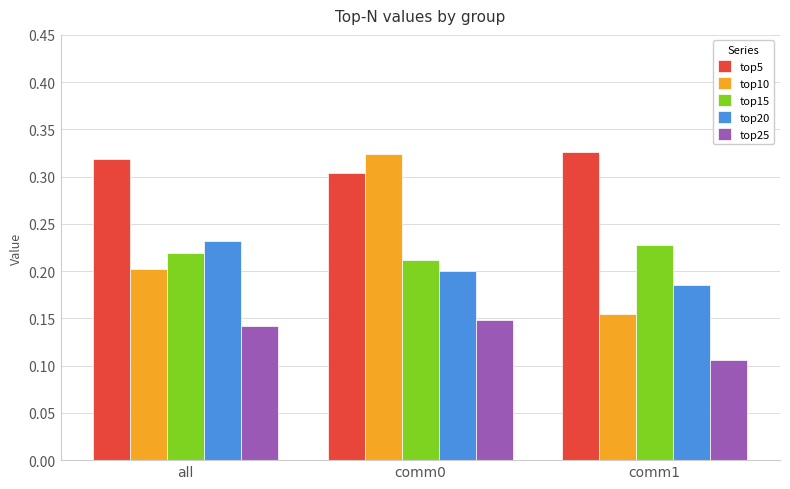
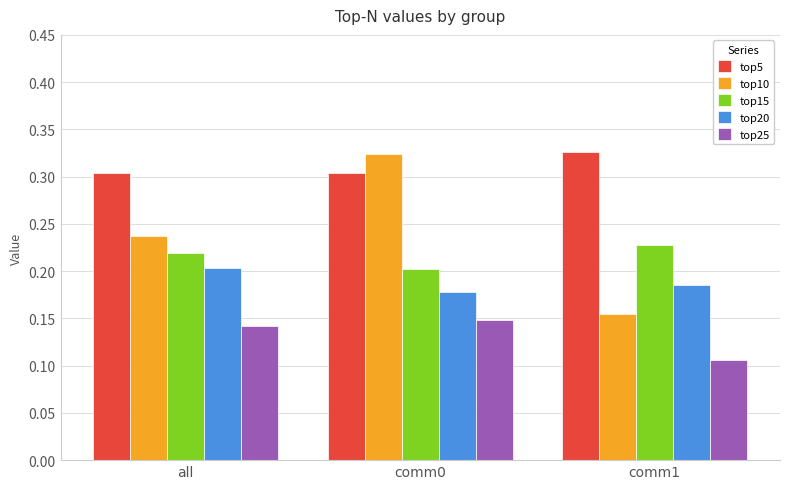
top5, all: 0.32 -> 0.30
top10, all: 0.20 -> 0.24
top20, all: 0.23 -> 0.20
top15, comm0: 0.21 -> 0.20
top20, comm0: 0.20 -> 0.18
